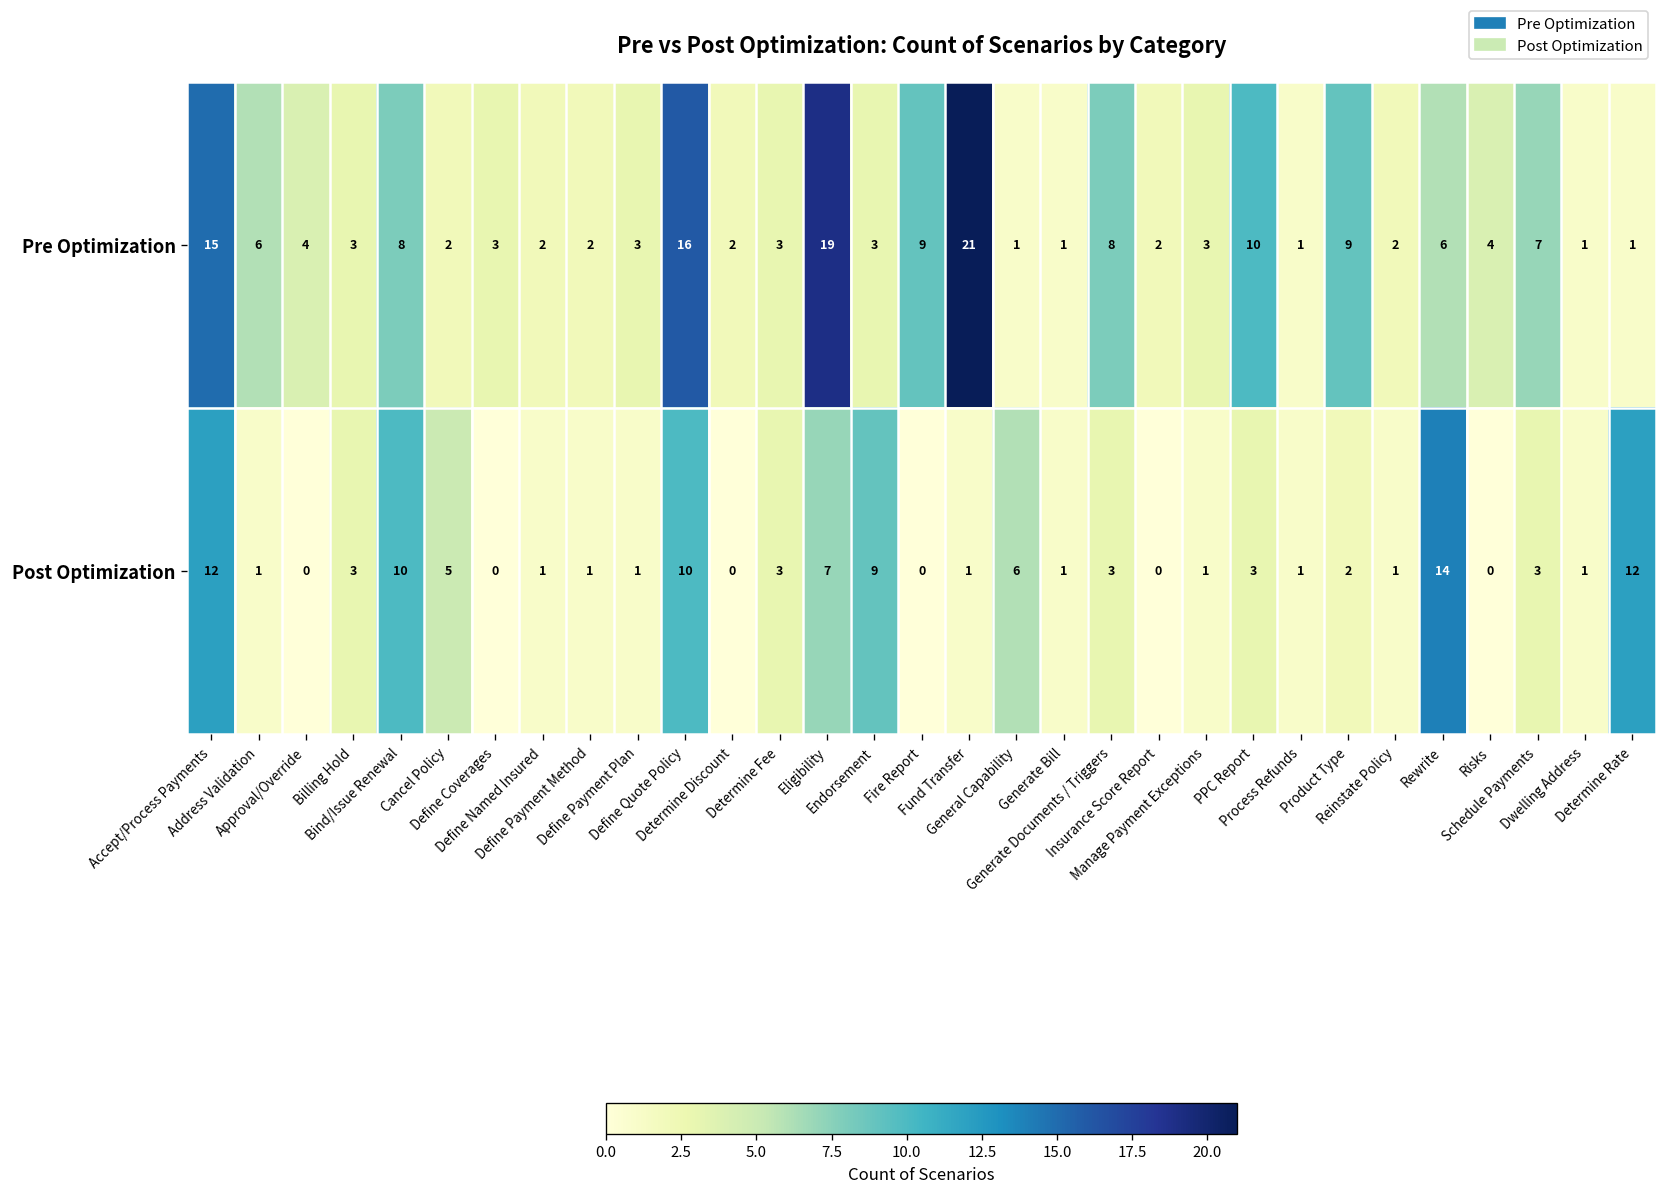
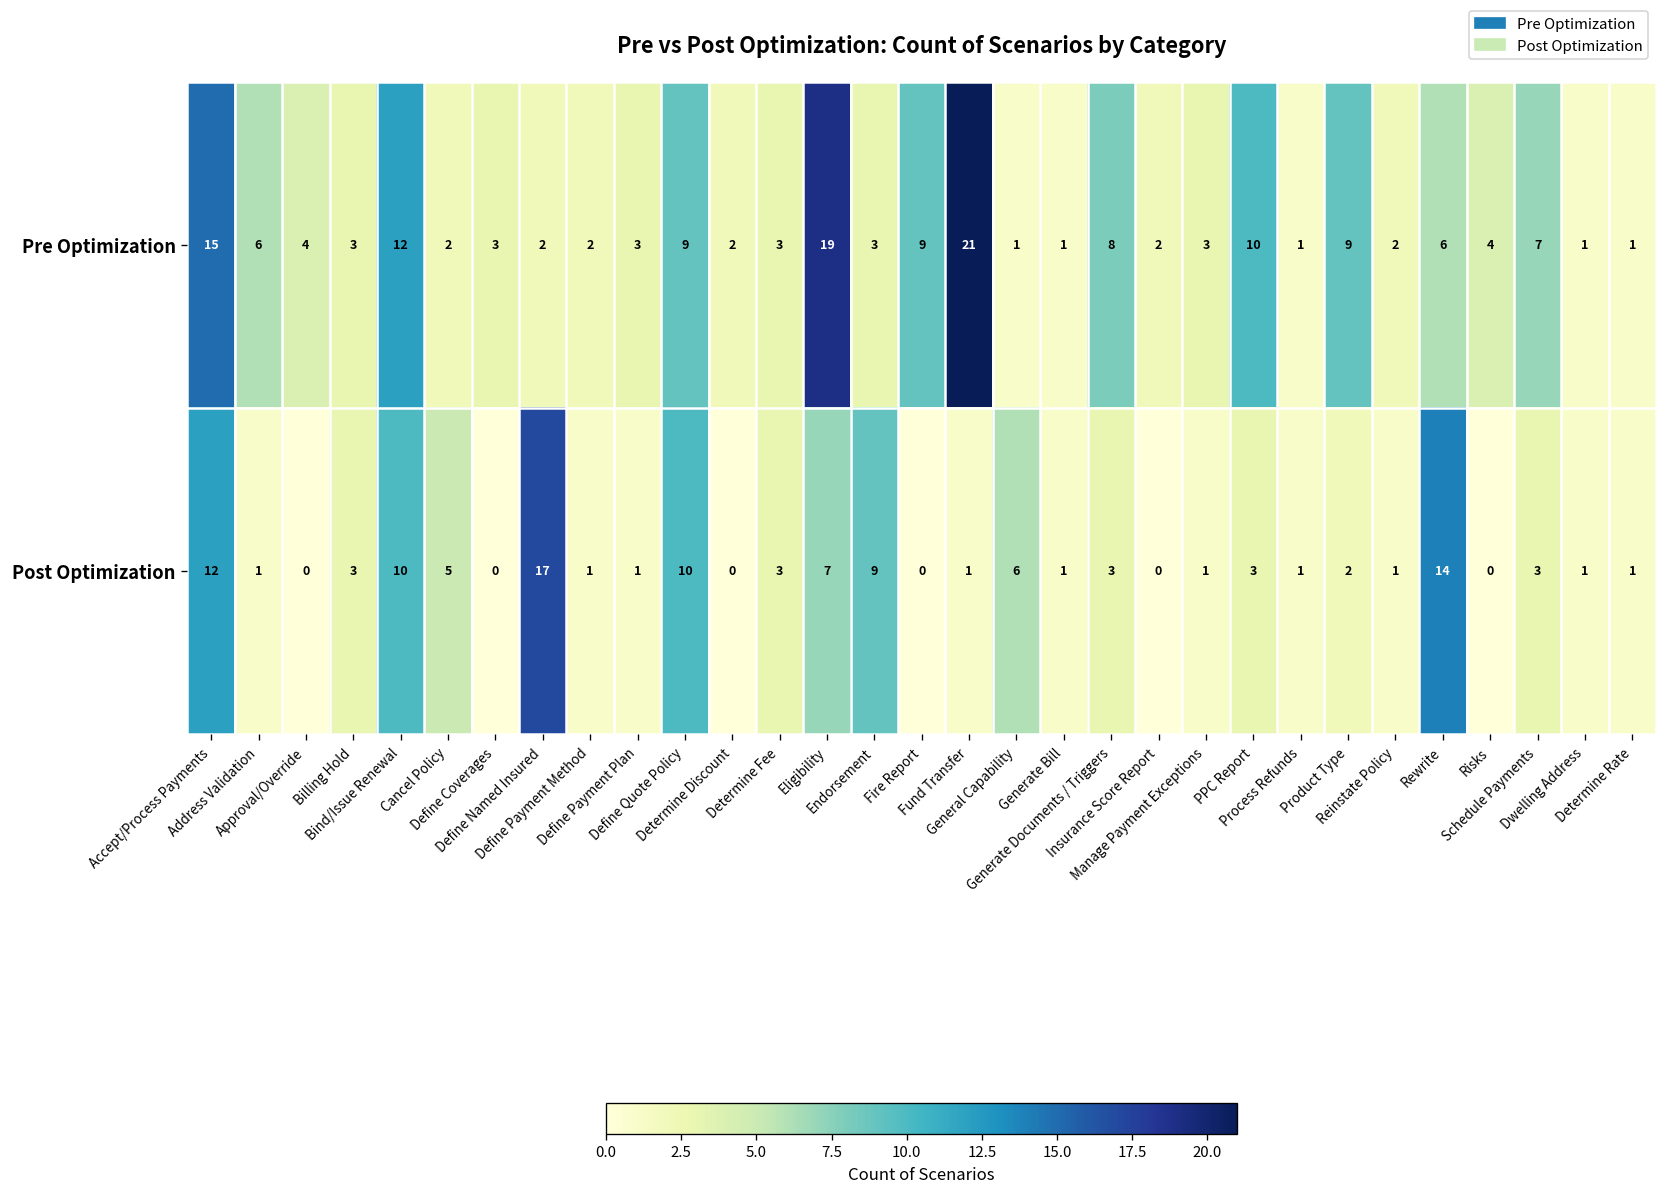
Pre Optimization, Bind/Issue Renewal: 8 -> 12
Pre Optimization, Define Quote Policy: 16 -> 9
Post Optimization, Define Named Insured: 1 -> 17
Post Optimization, Determine Rate: 12 -> 1
